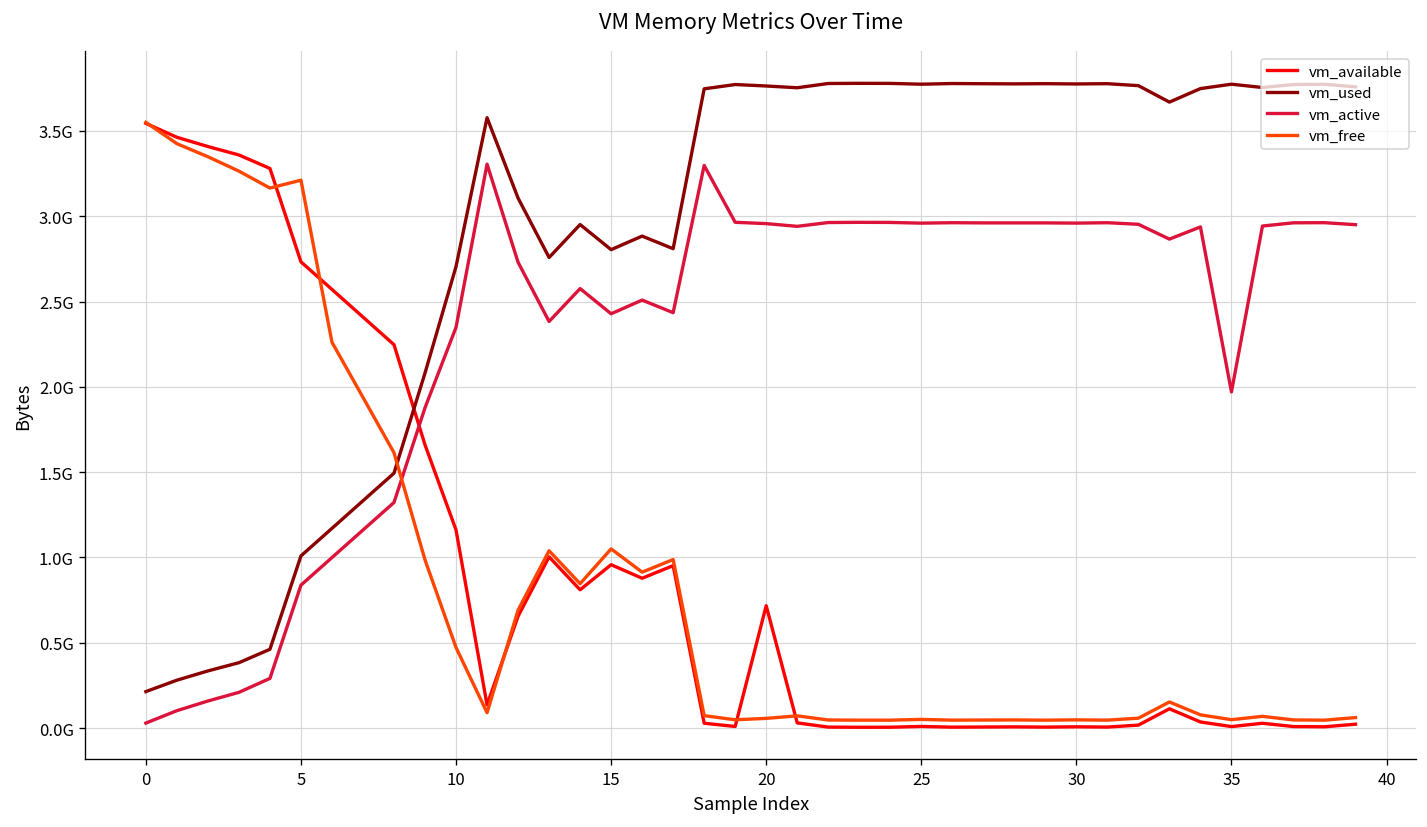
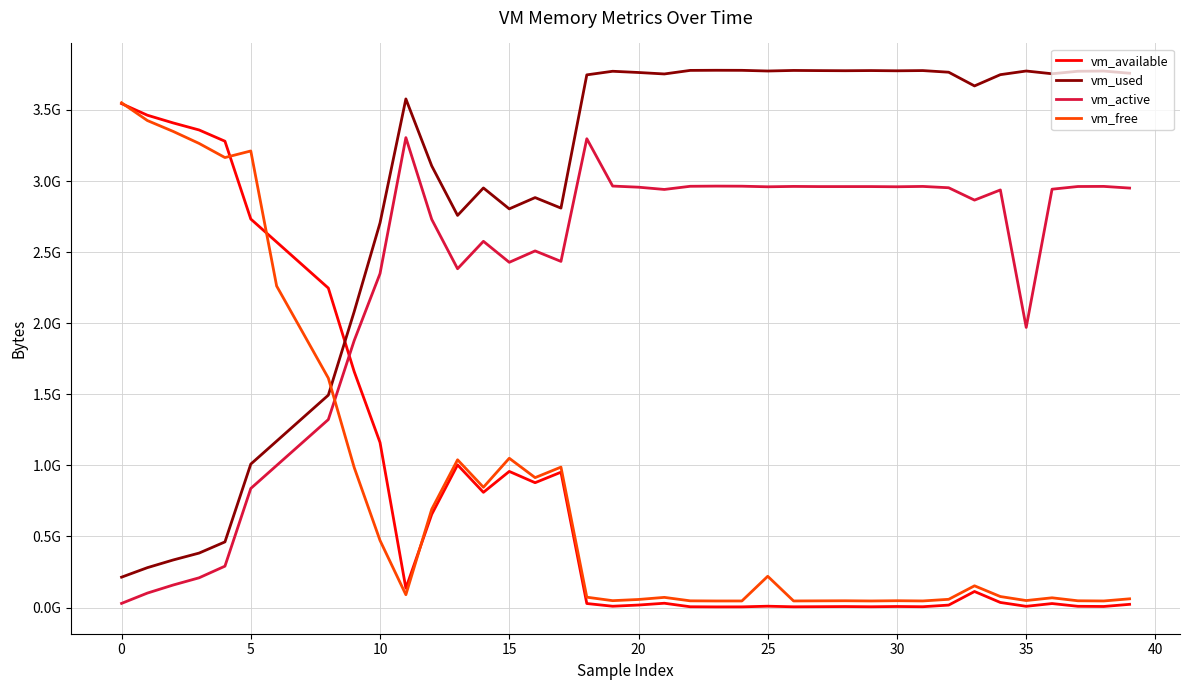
vm_available, 20: 720000000 -> 20000000
vm_free, 25: 50000000 -> 220000000
